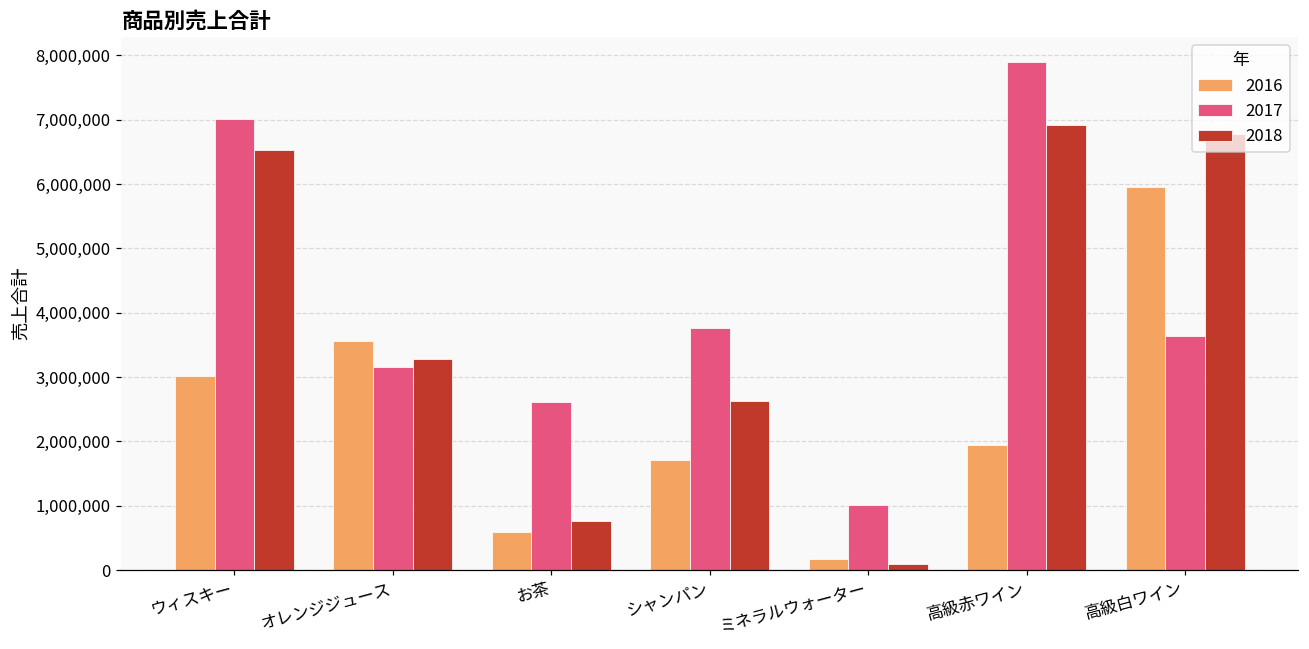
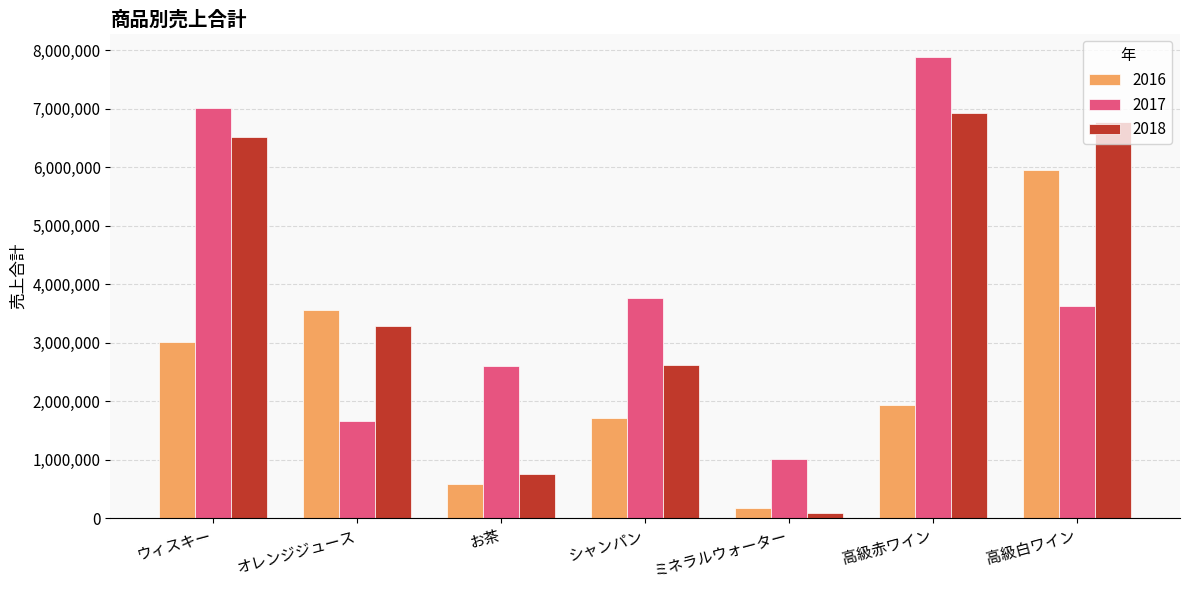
2017, オレンジジュース: 3,200,000 -> 1,700,000
